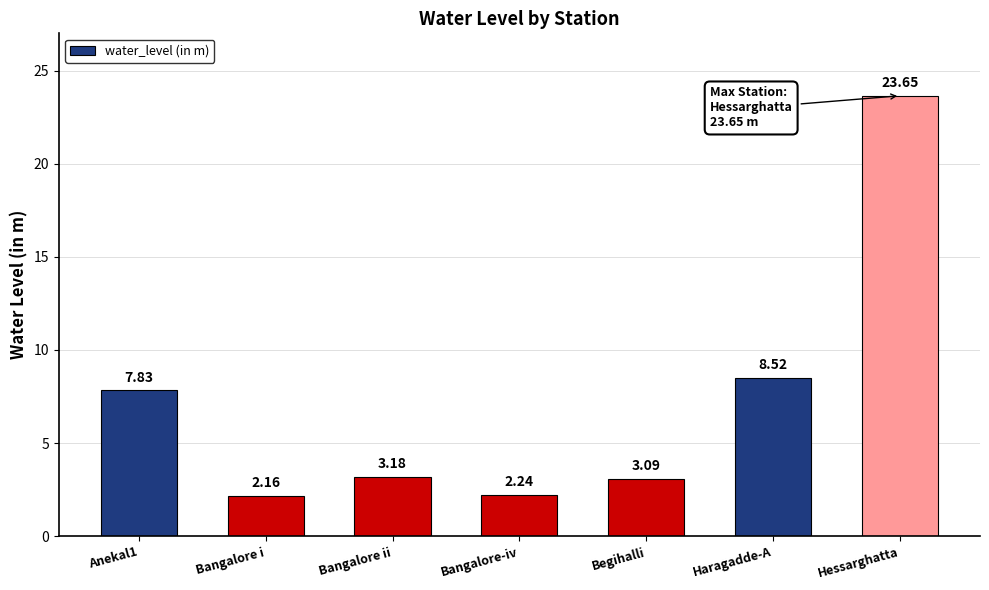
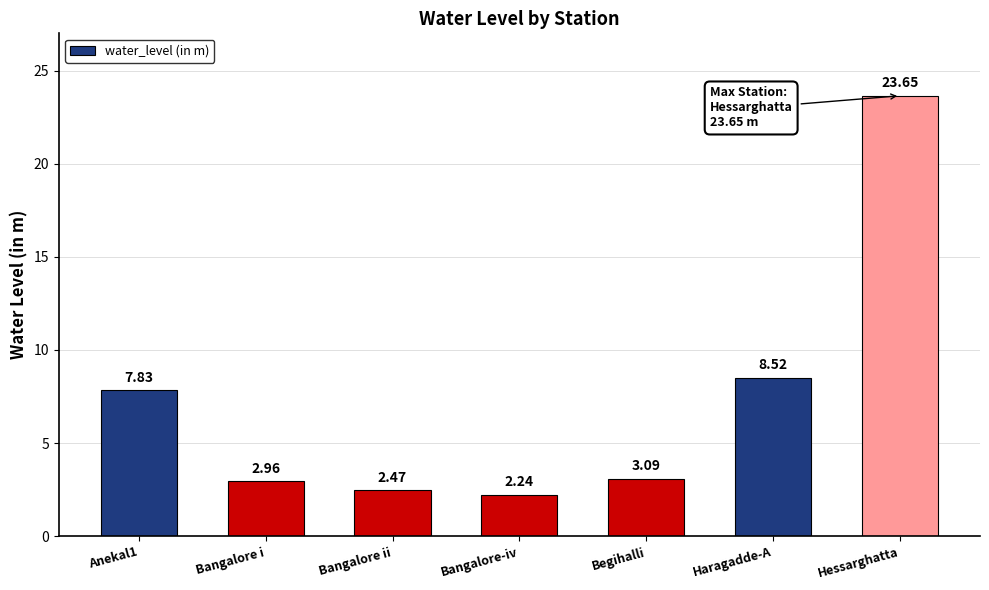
Bangalore i: 2.16 -> 2.96
Bangalore ii: 3.18 -> 2.47
